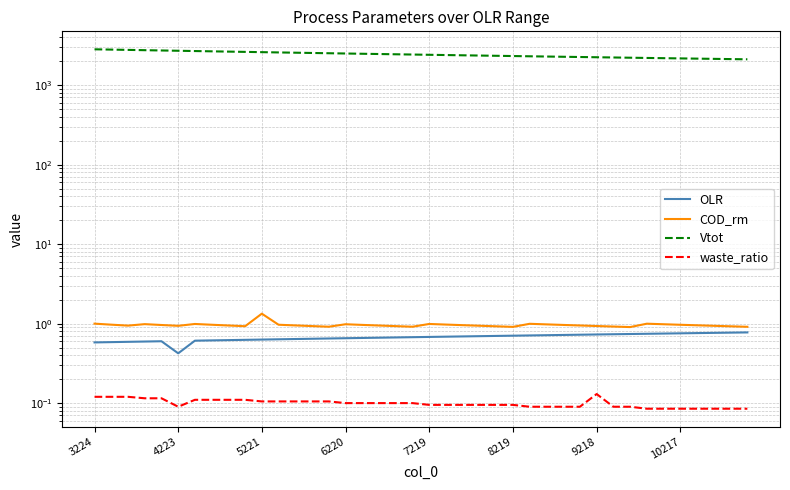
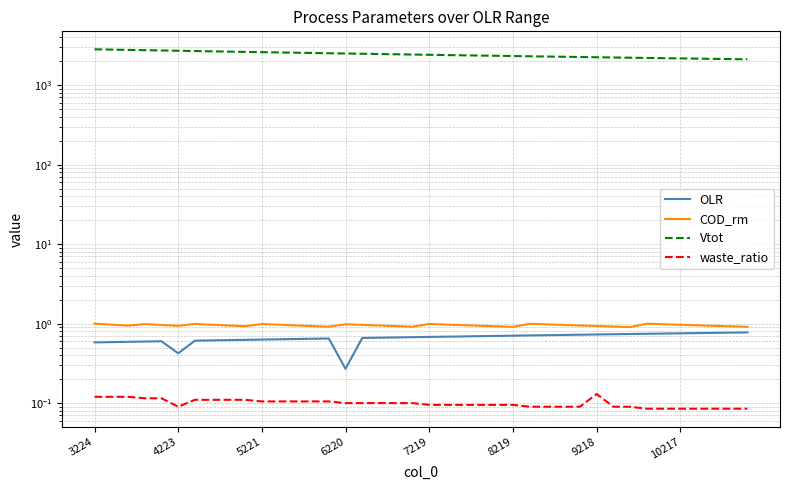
COD_rm, 5221: 1.3 -> 1.0
OLR, 6220: 0.7 -> 0.27
